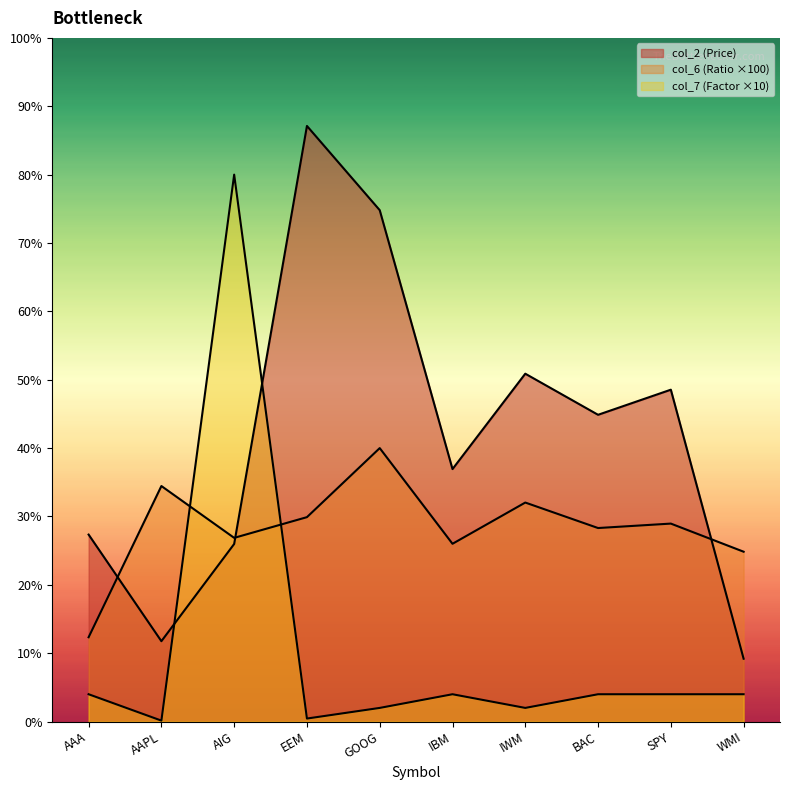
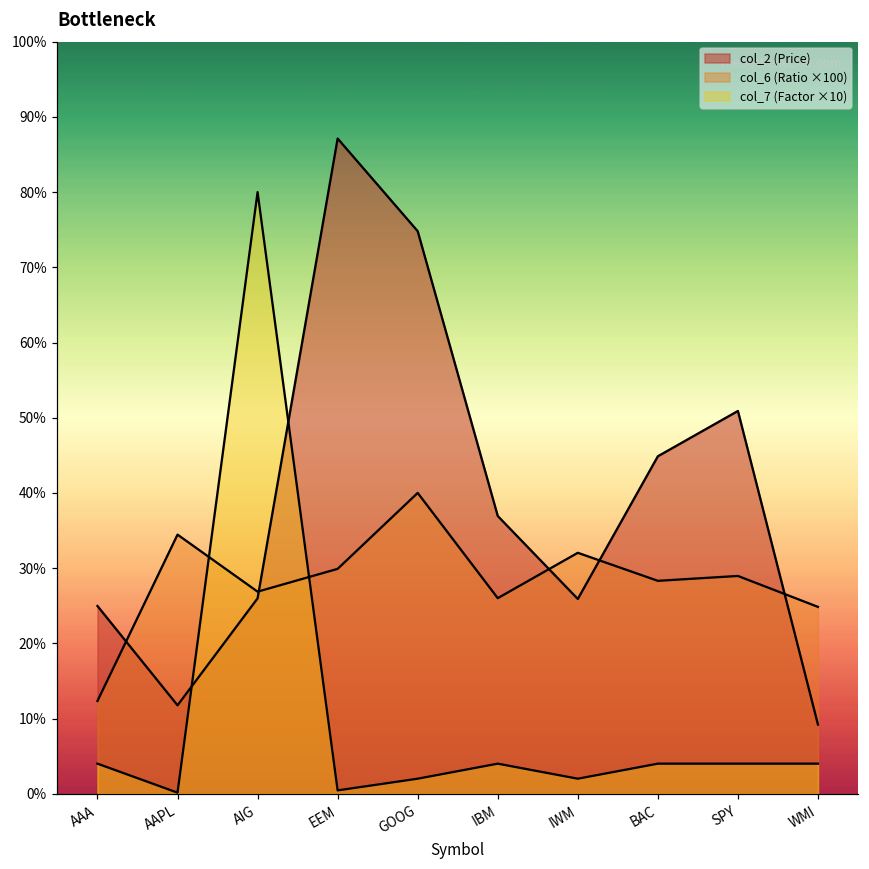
col_2 (Price), AAA: 27% -> 25%
col_2 (Price), IWM: 51% -> 26%
col_2 (Price), SPY: 49% -> 51%
